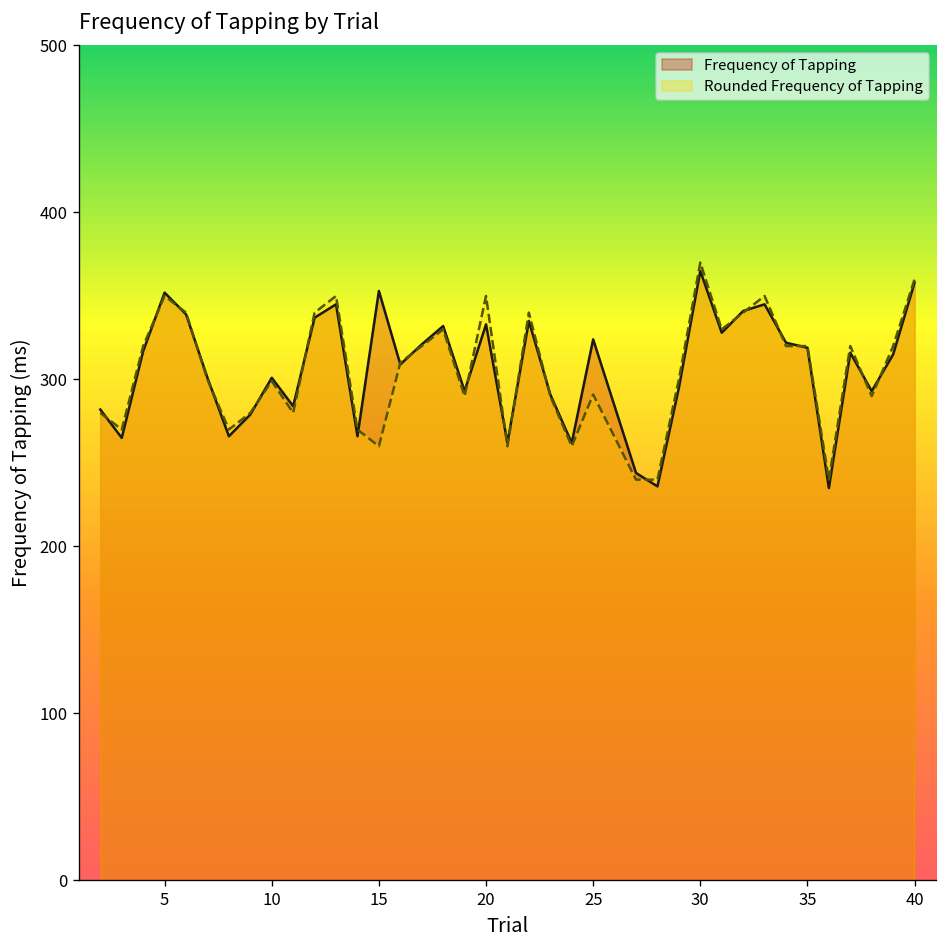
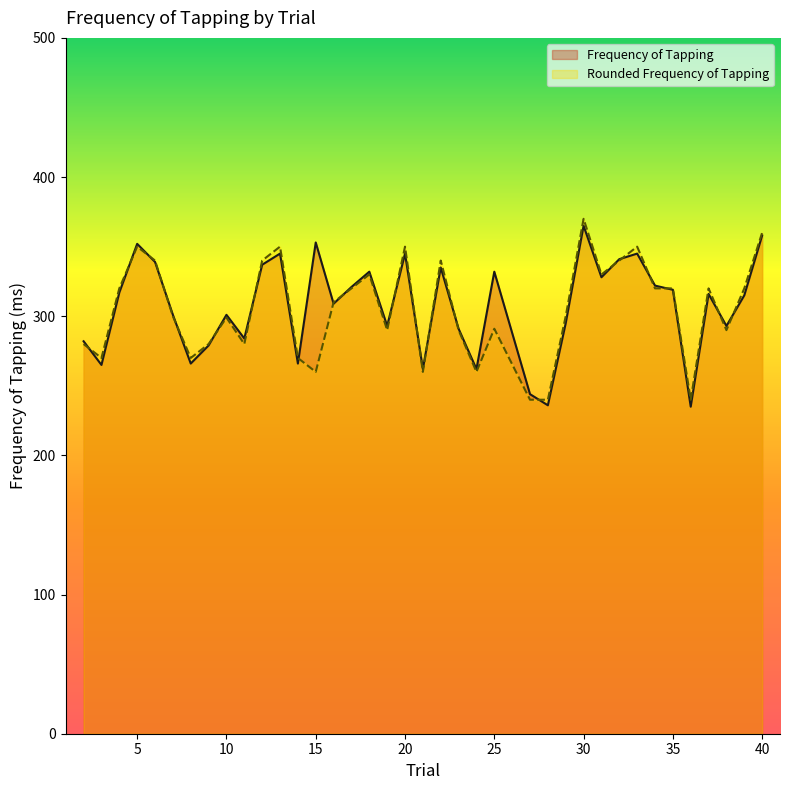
Frequency of Tapping, 20: 333 -> 345
Frequency of Tapping, 25: 324 -> 332
